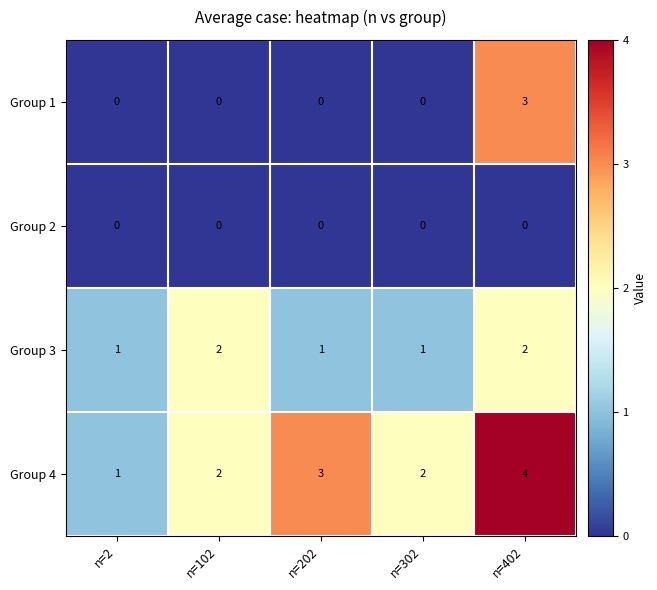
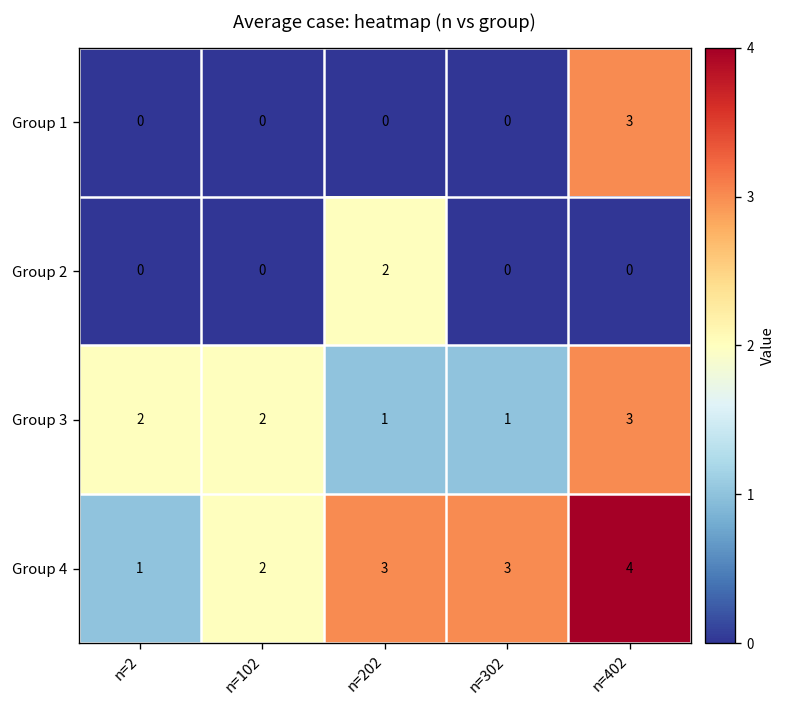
Group 2, n=202: 0 -> 2
Group 3, n=2: 1 -> 2
Group 3, n=402: 2 -> 3
Group 4, n=302: 2 -> 3
